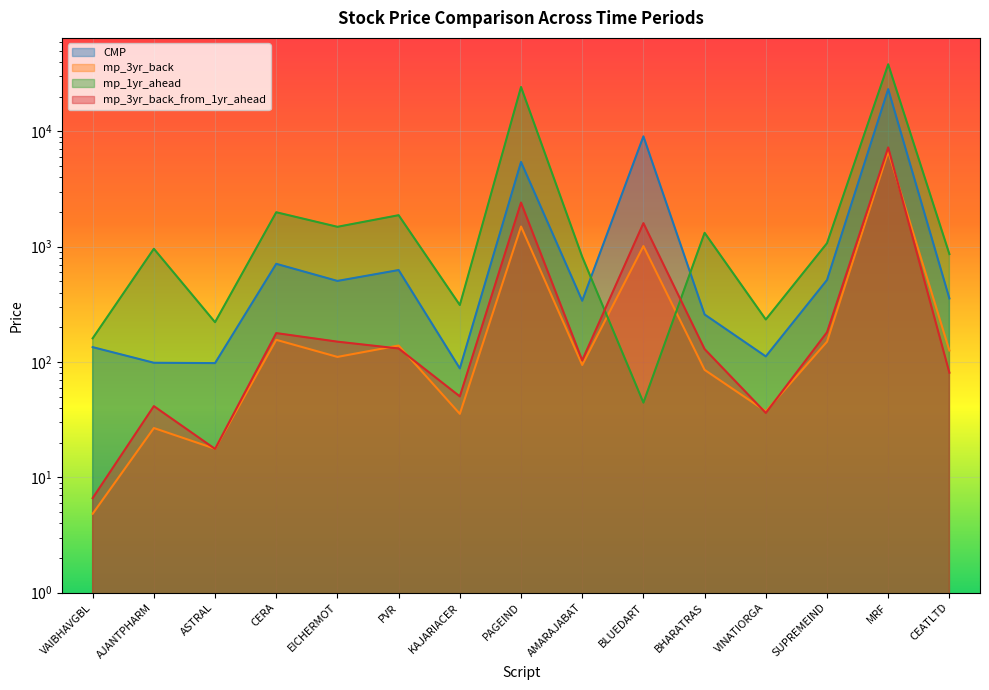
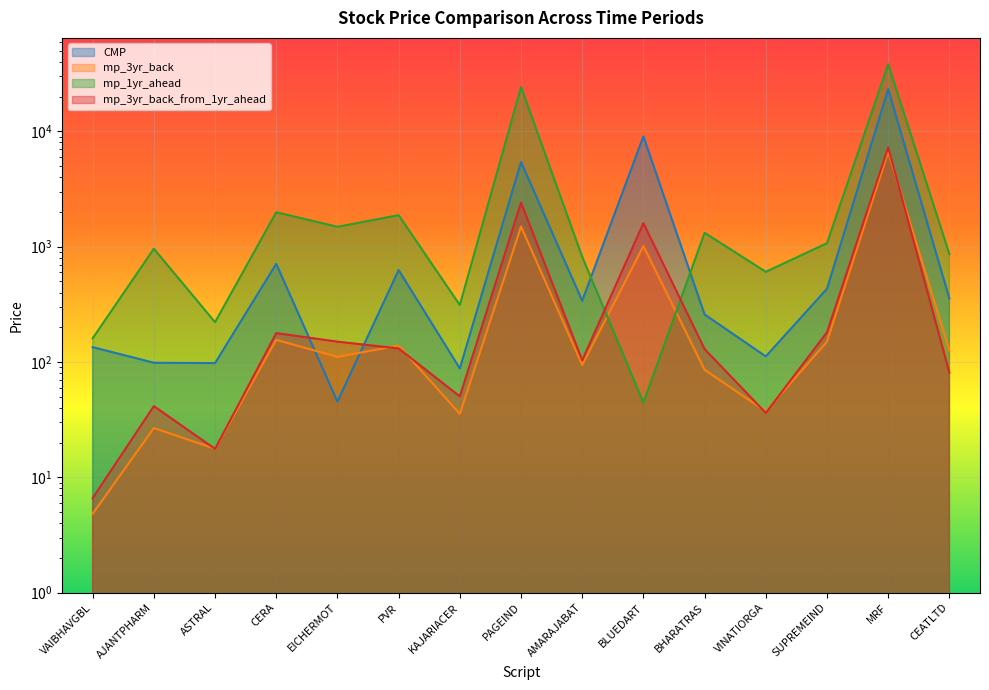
CMP, EICHERMOT: 500 -> 45
mp_1yr_ahead, VINATIORGA: 230 -> 600
CMP, SUPREMEIND: 500 -> 430
